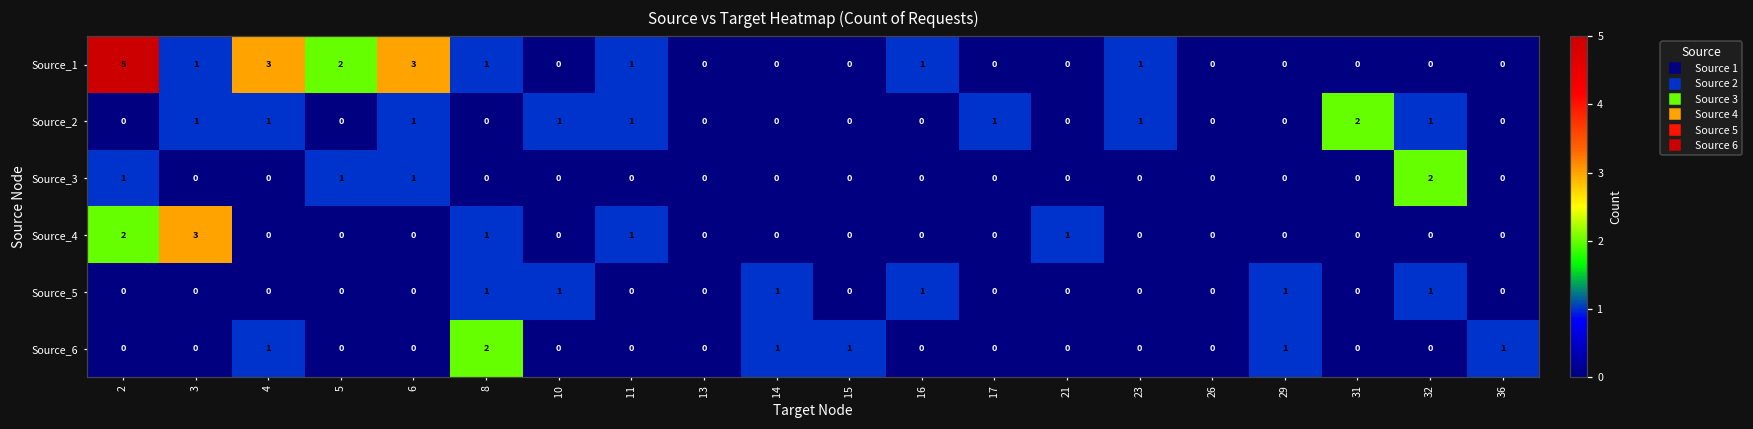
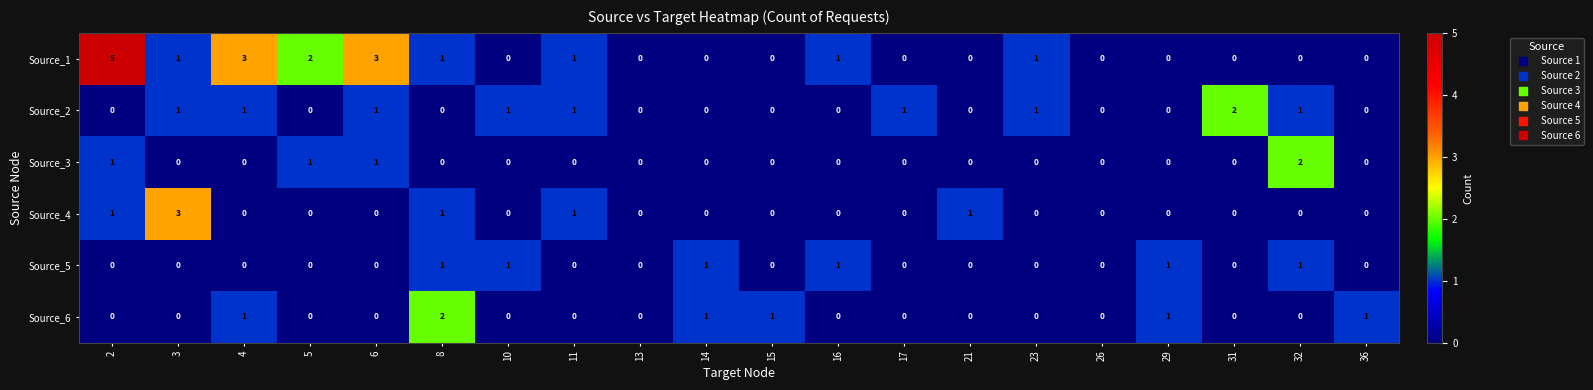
Source_4, 2: 2 -> 1
